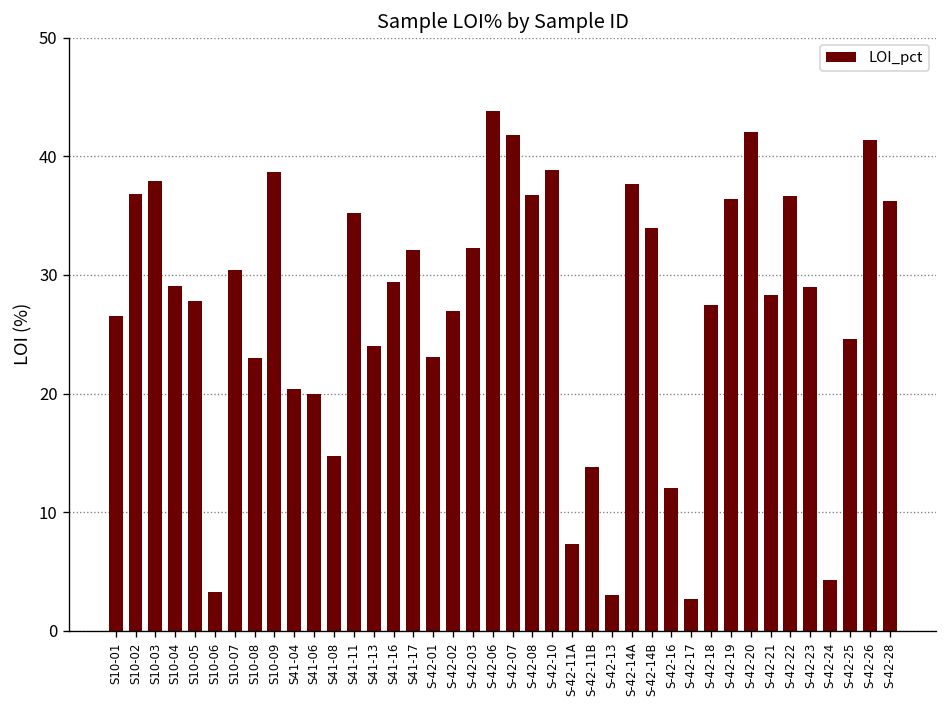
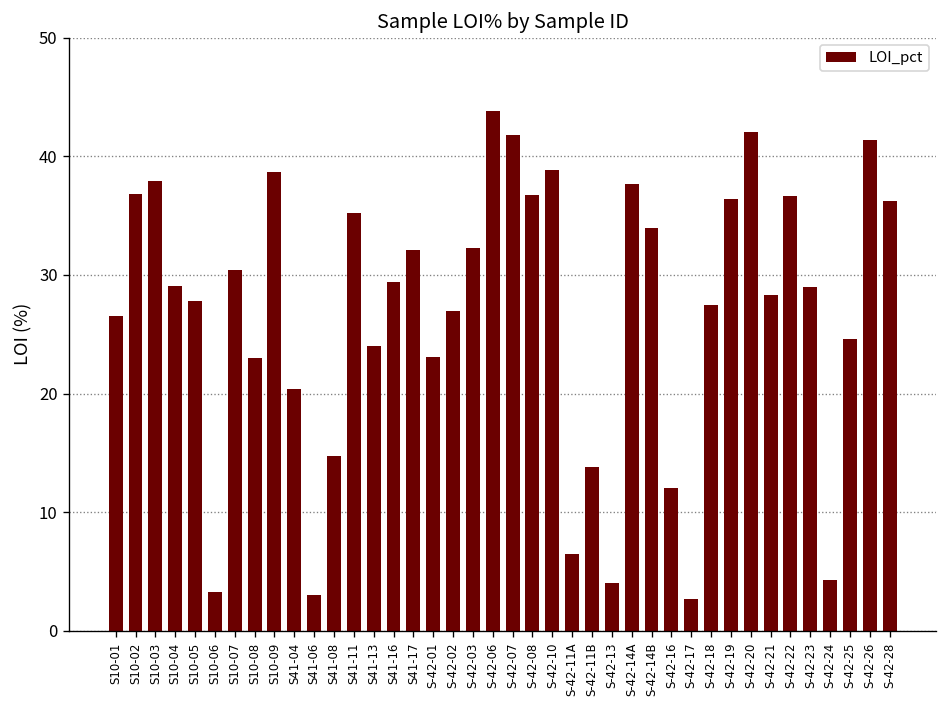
S41-06: 20 -> 3
S-42-11A: 7.4 -> 6.5
S-42-13: 3 -> 4
